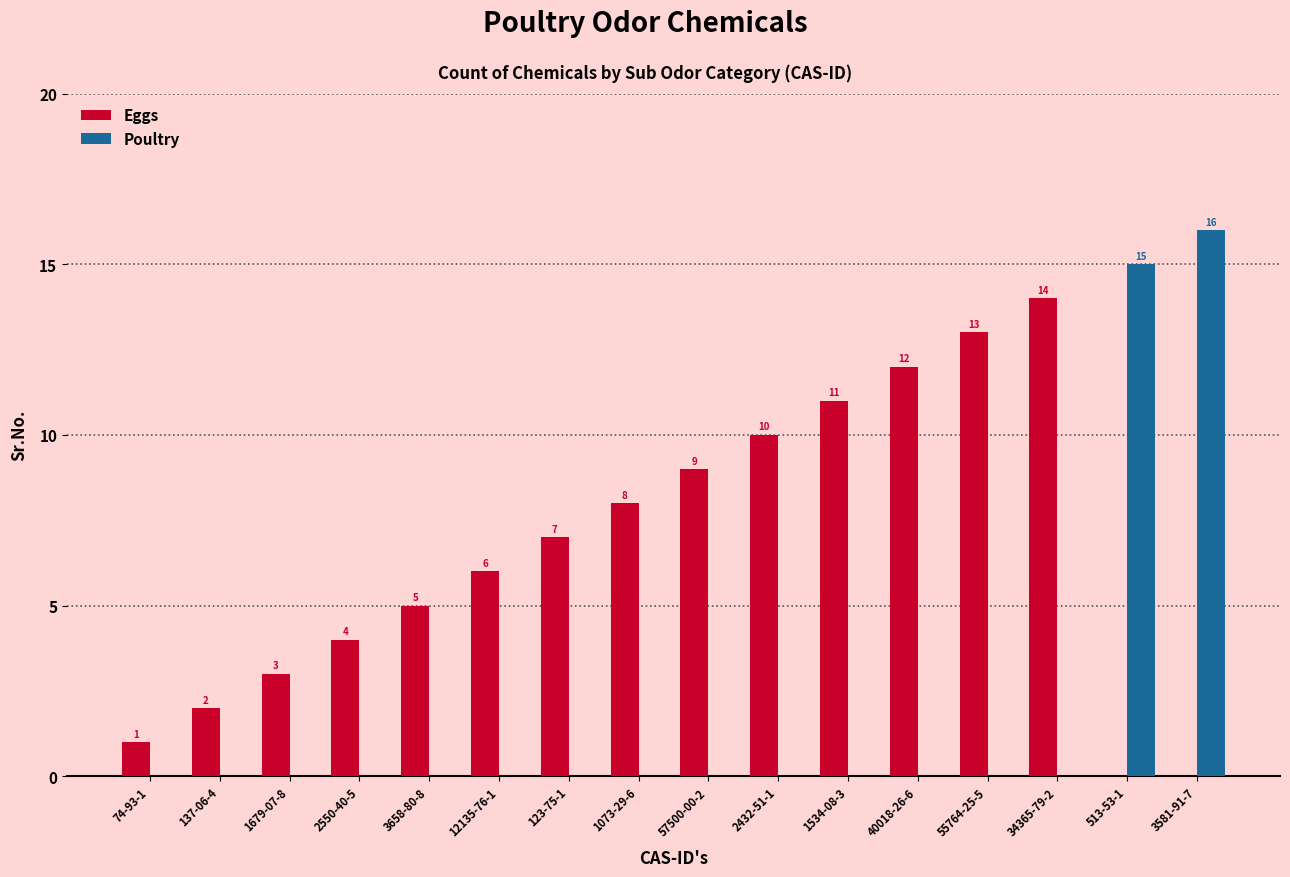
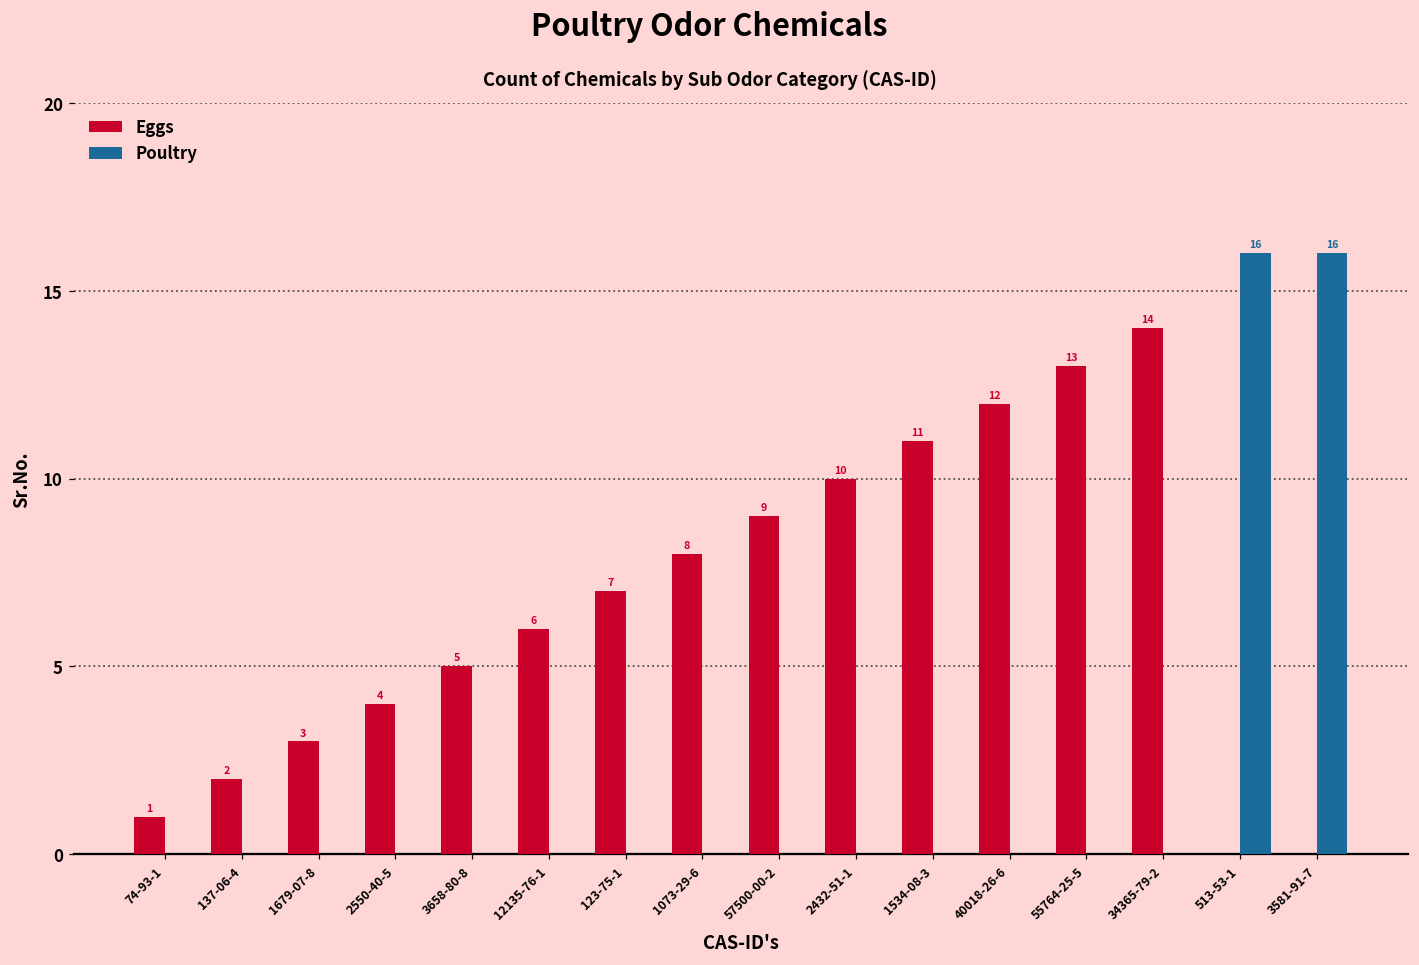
Poultry, 513-53-1: 15 -> 16
